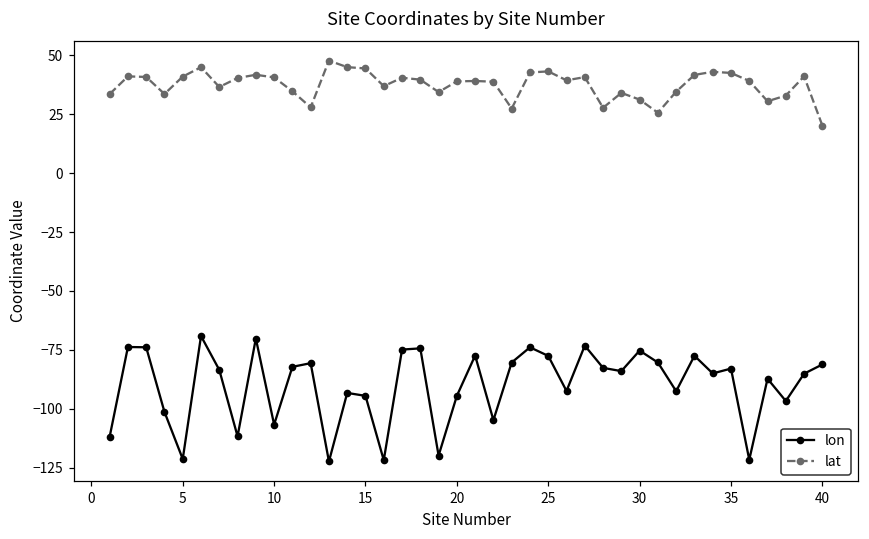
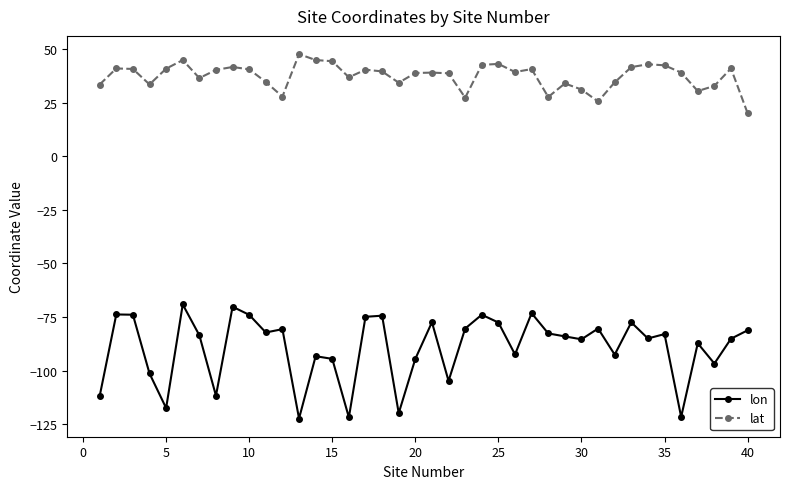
lon, 5: -121 -> -118
lon, 10: -107 -> -74
lon, 30: -75 -> -85
